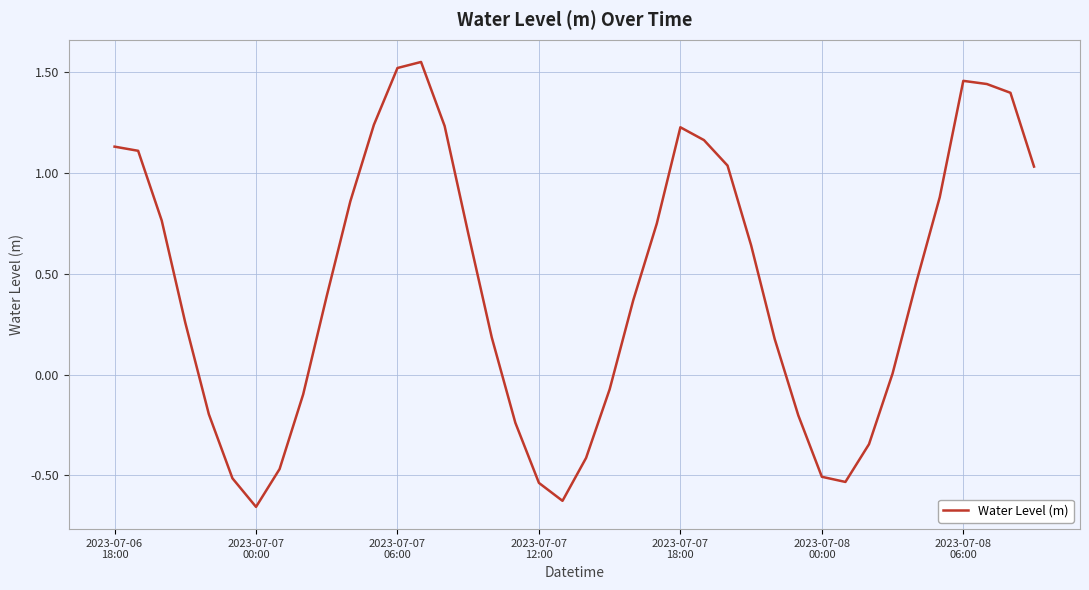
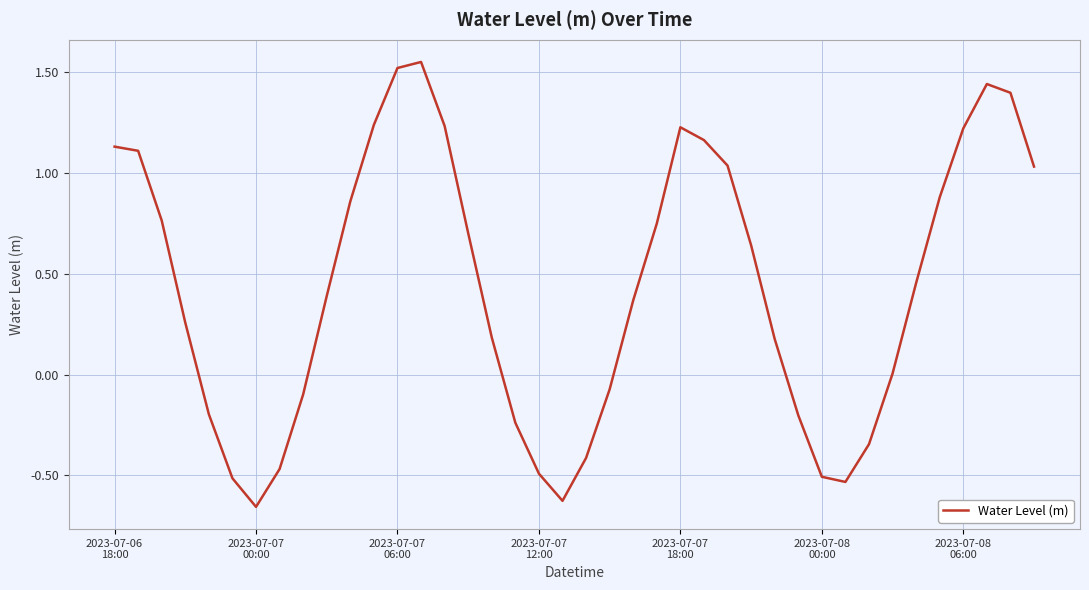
2023-07-07 12:00: -0.54 -> -0.49
2023-07-08 06:00: 1.46 -> 1.22
